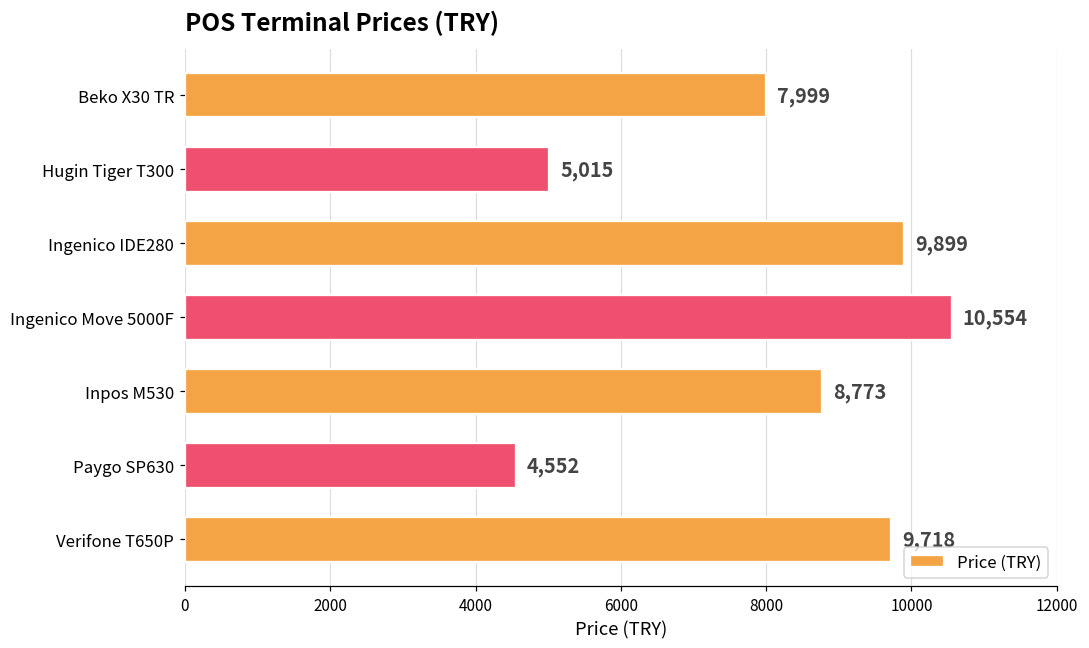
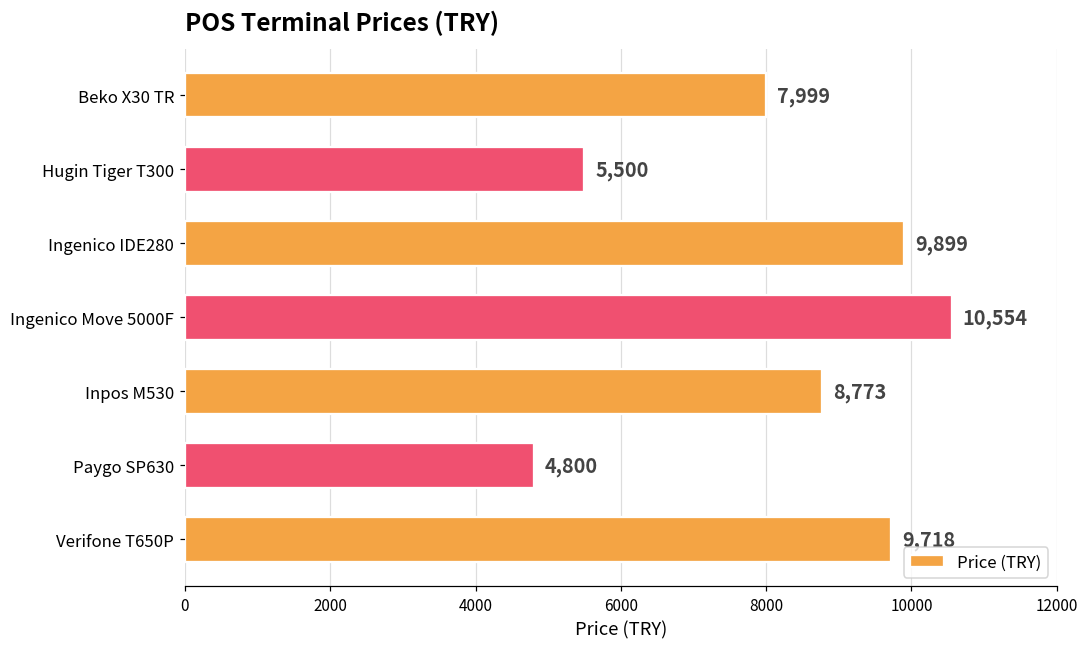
Hugin Tiger T300: 5,015 -> 5,500
Paygo SP630: 4,552 -> 4,800
